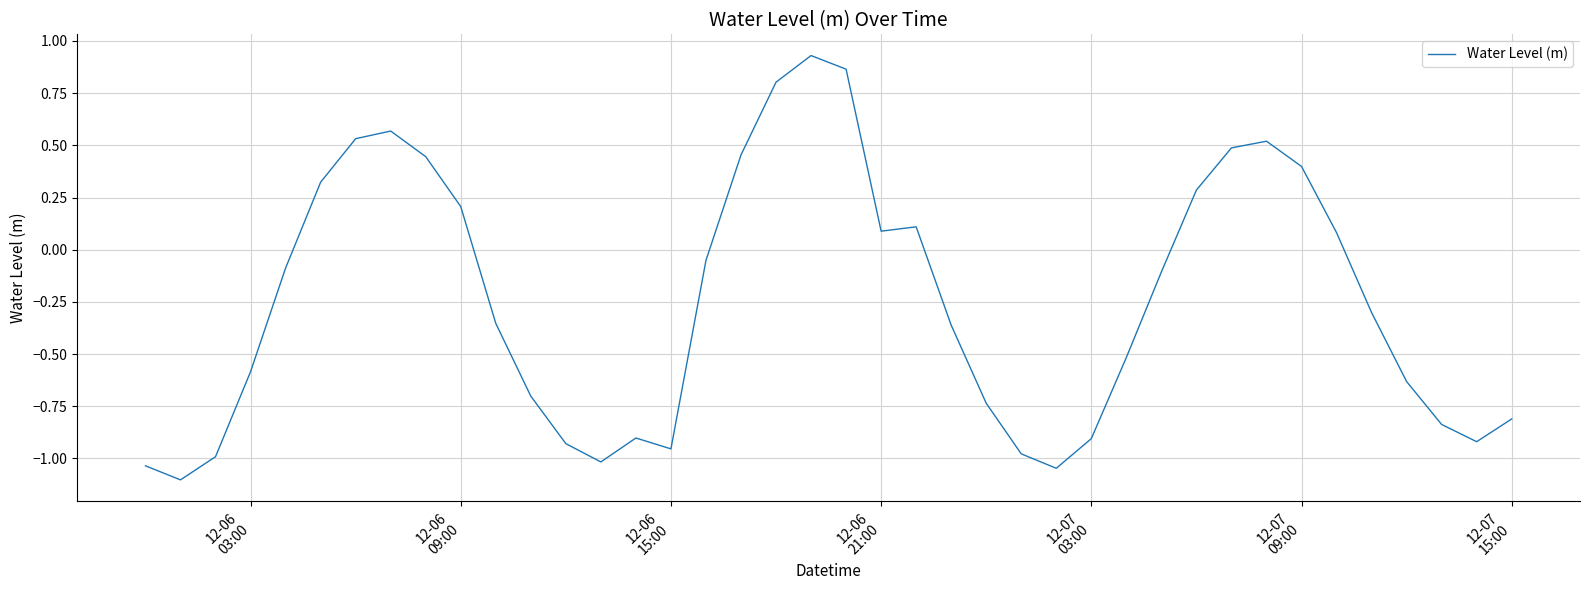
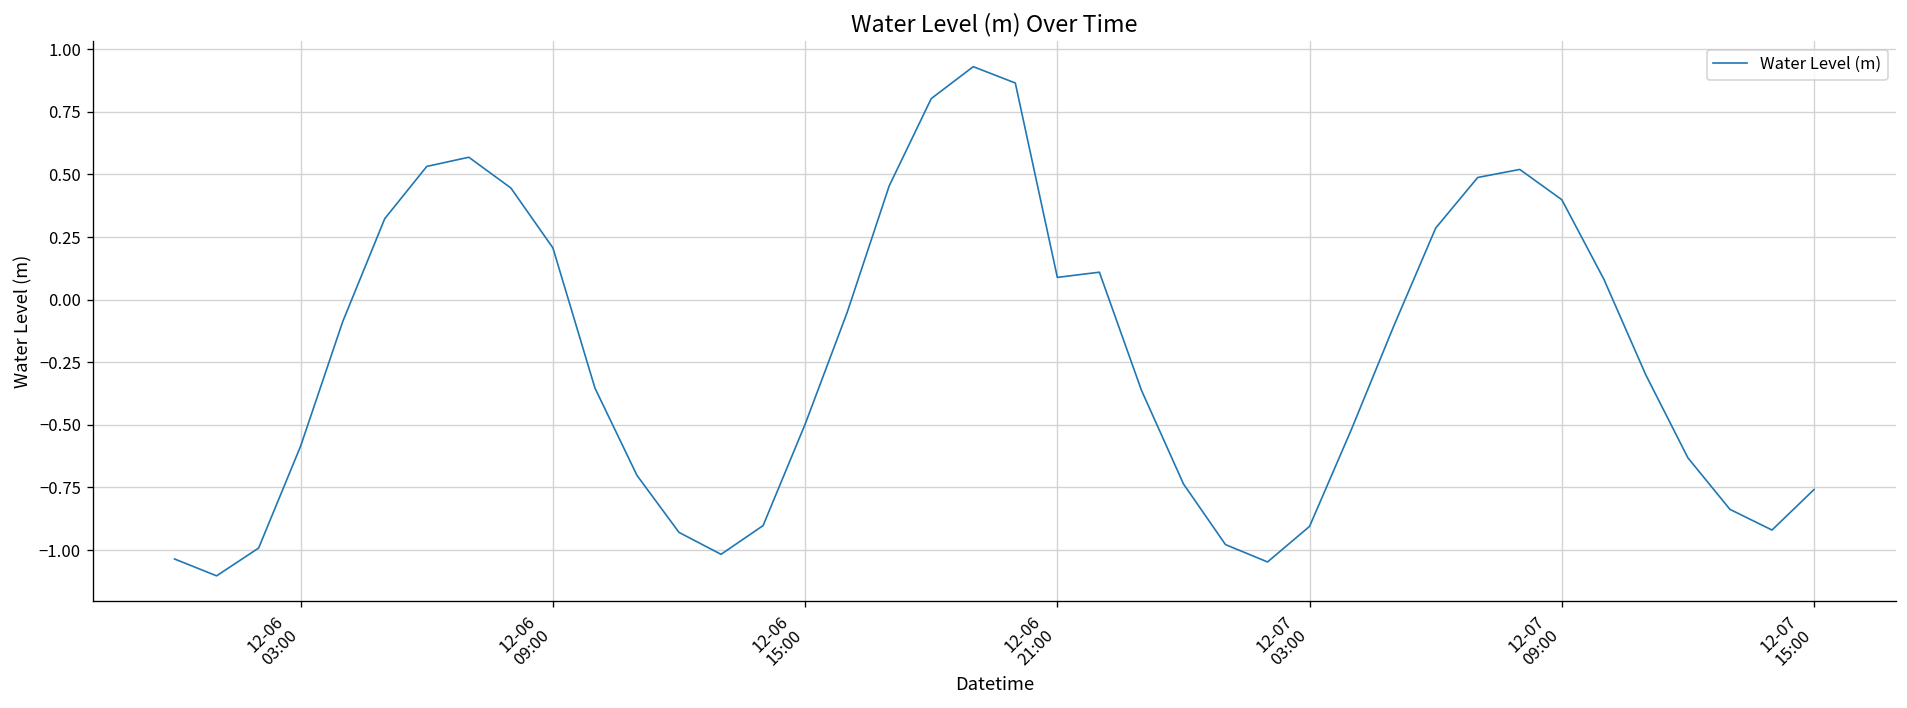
12-06 15:00: -0.95 -> -0.50
12-07 15:00: -0.81 -> -0.76
